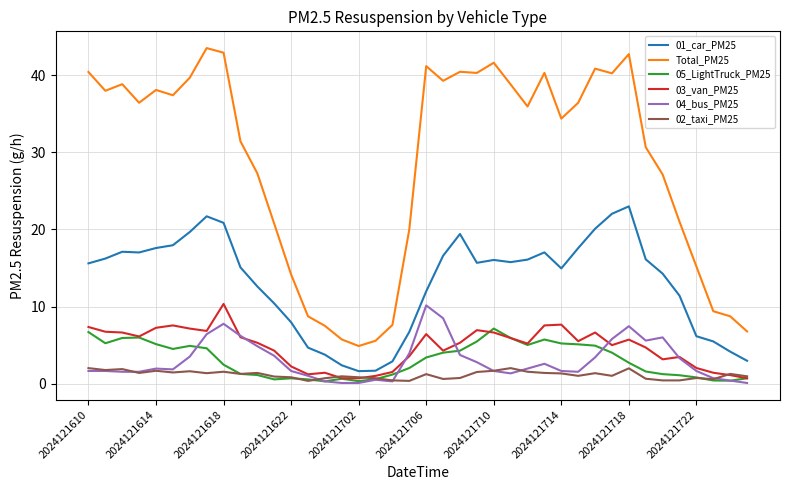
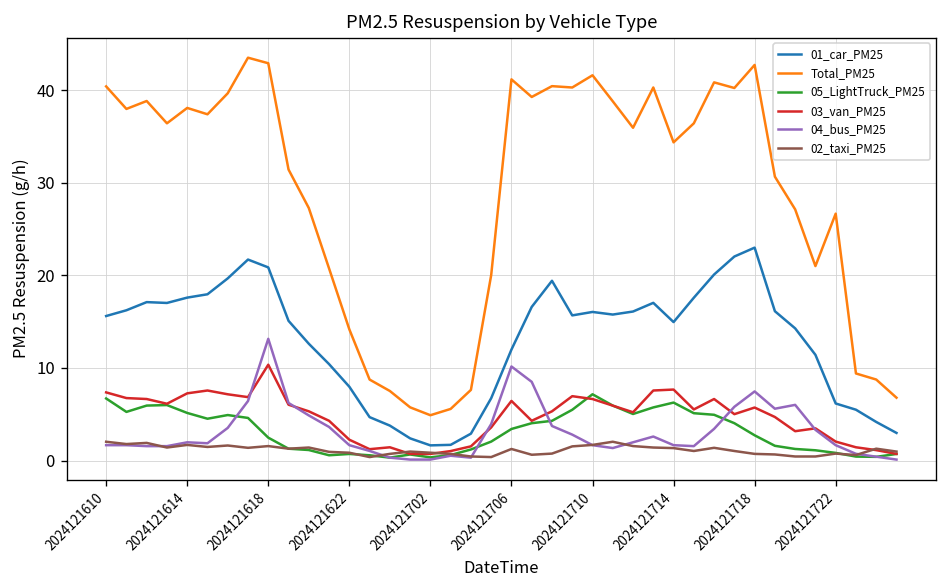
04_bus_PM25, 2024121618: 8 -> 13
05_LightTruck_PM25, 2024121714: 5 -> 6
02_taxi_PM25, 2024121718: 2 -> 1
Total_PM25, 2024121722: 15 -> 27
